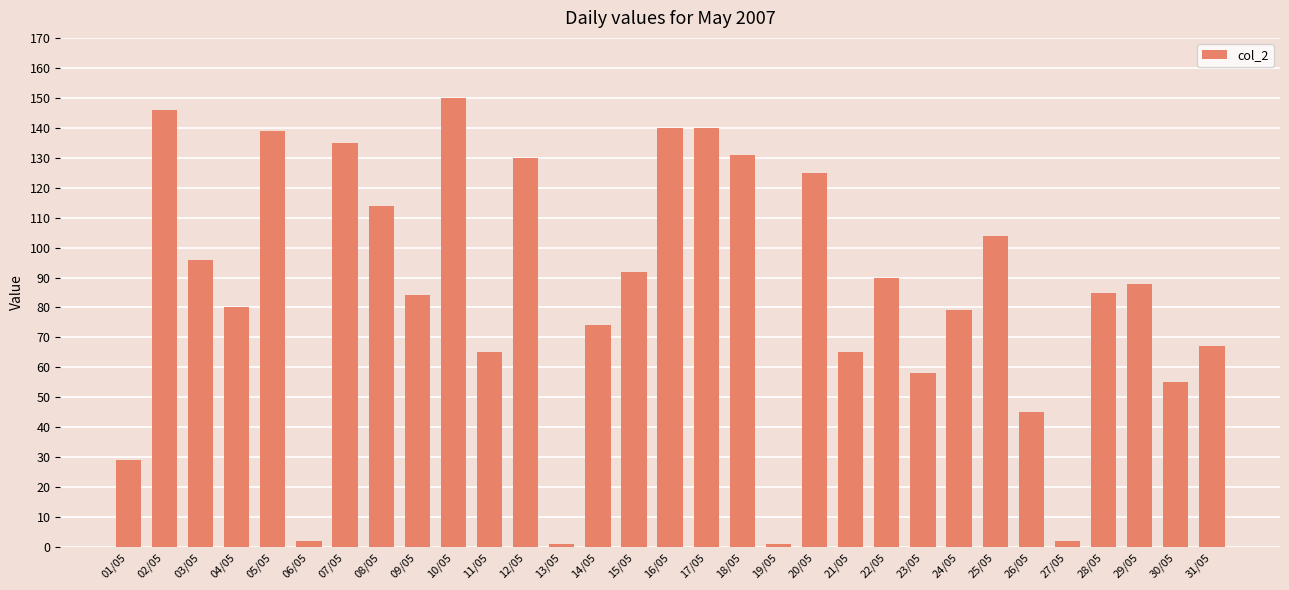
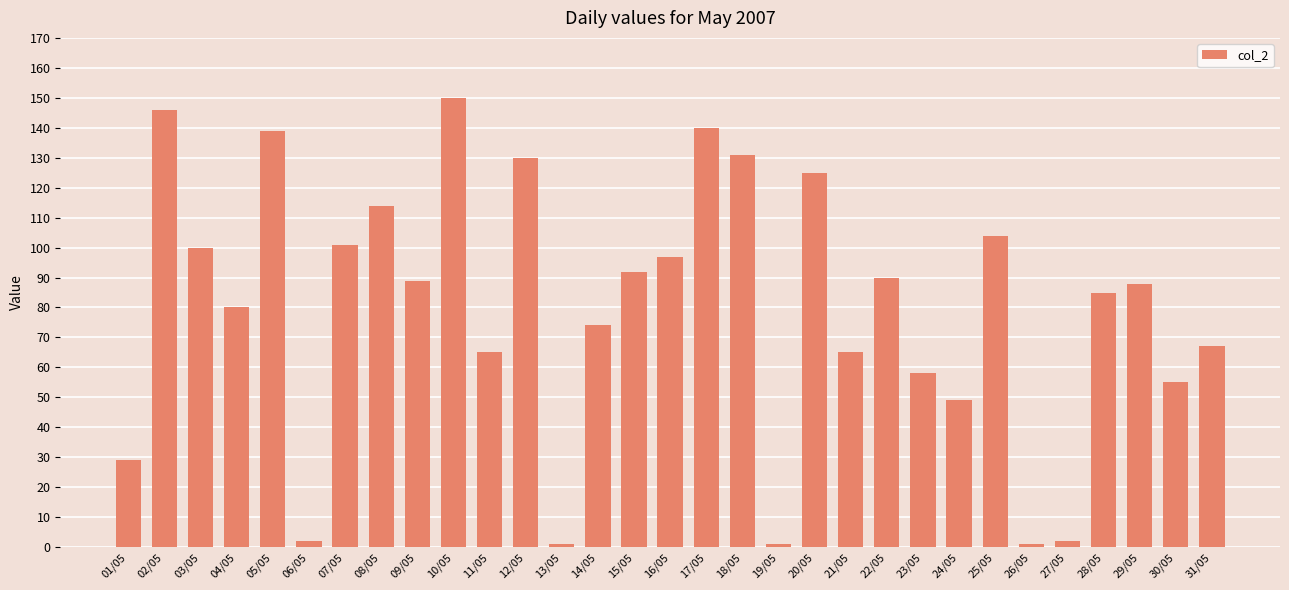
03/05: 96 -> 100
07/05: 135 -> 101
09/05: 84 -> 89
16/05: 140 -> 97
24/05: 79 -> 49
26/05: 45 -> 1
